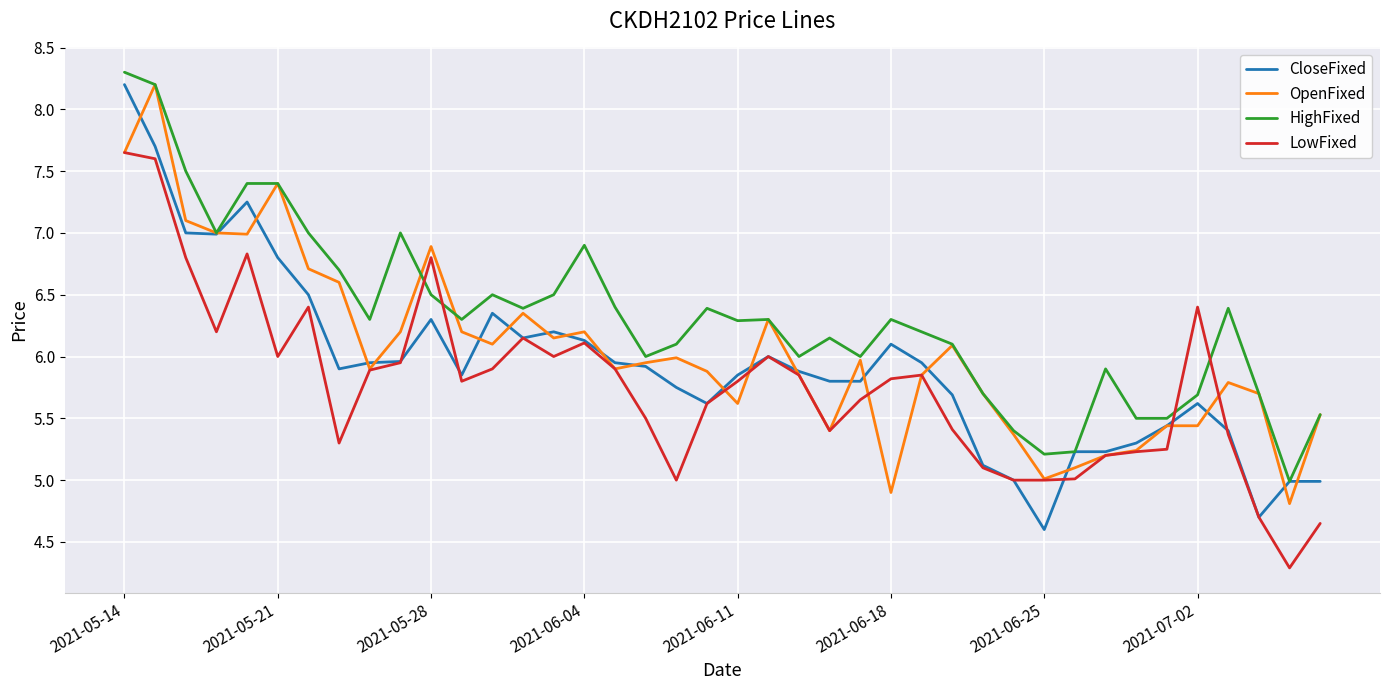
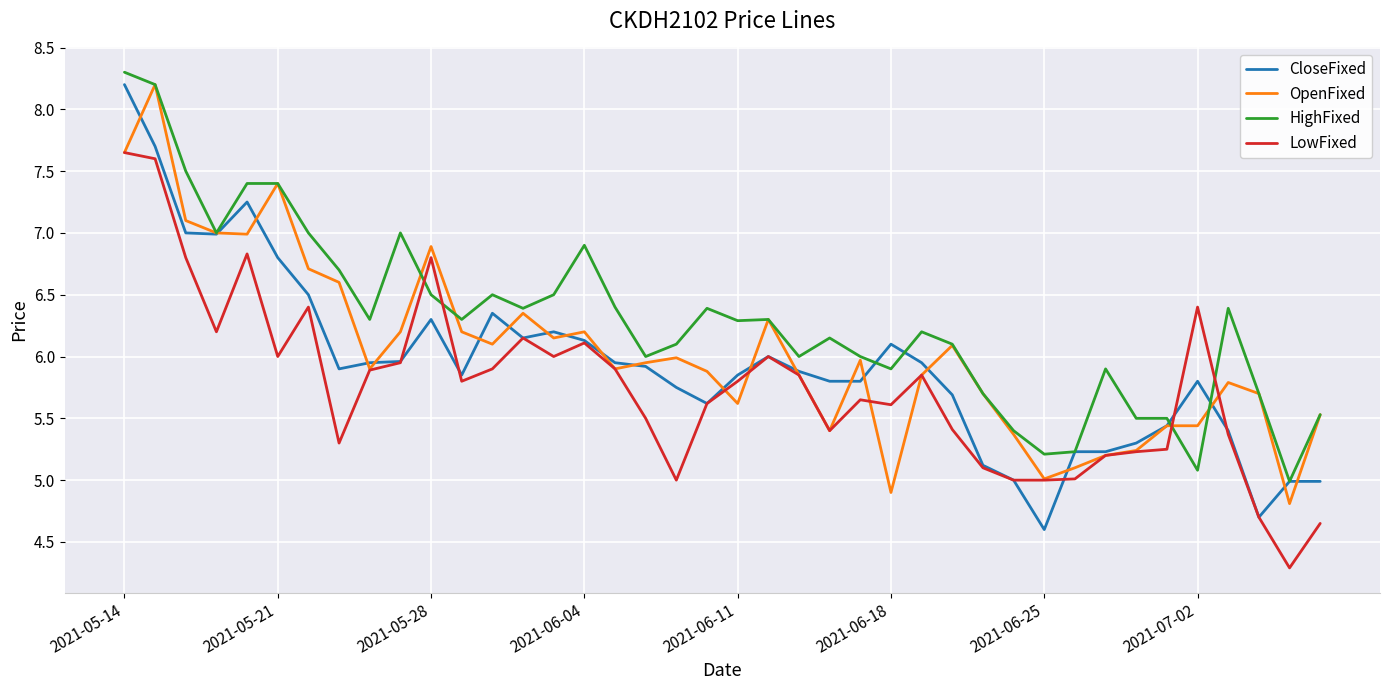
HighFixed, 2021-06-18: 6.3 -> 5.9
LowFixed, 2021-06-18: 5.82 -> 5.61
CloseFixed, 2021-07-02: 5.62 -> 5.80
HighFixed, 2021-07-02: 5.69 -> 5.08
